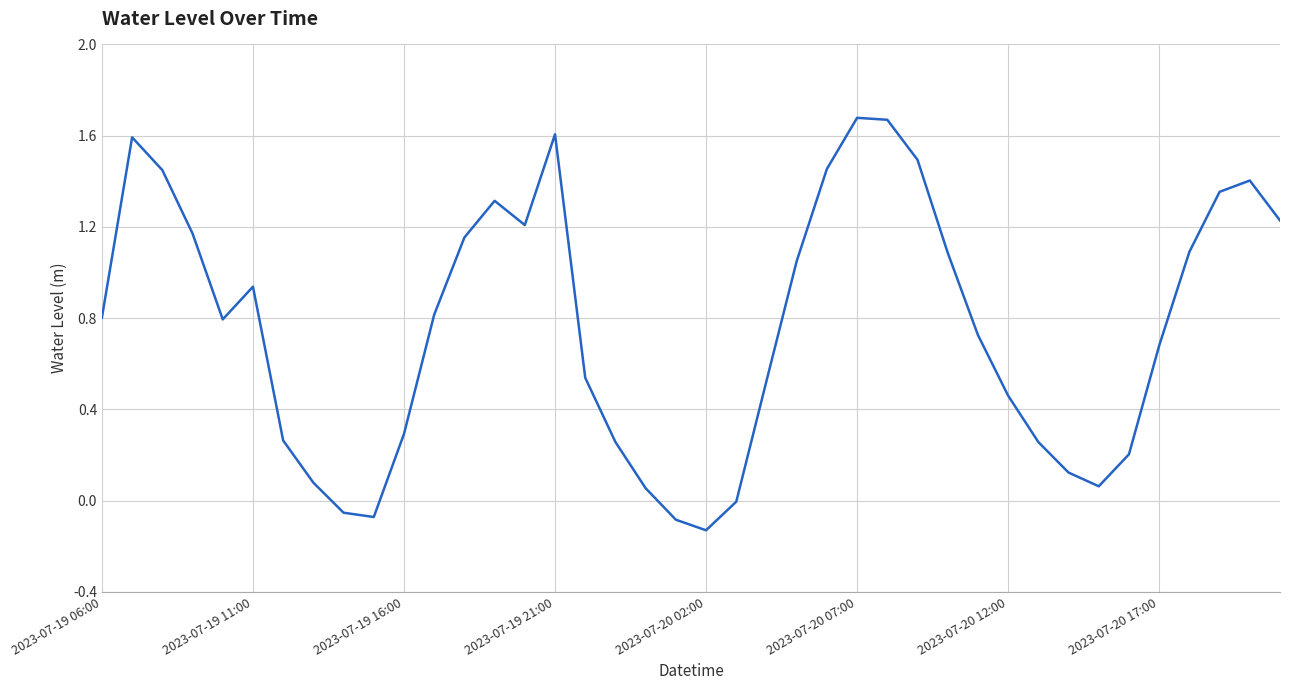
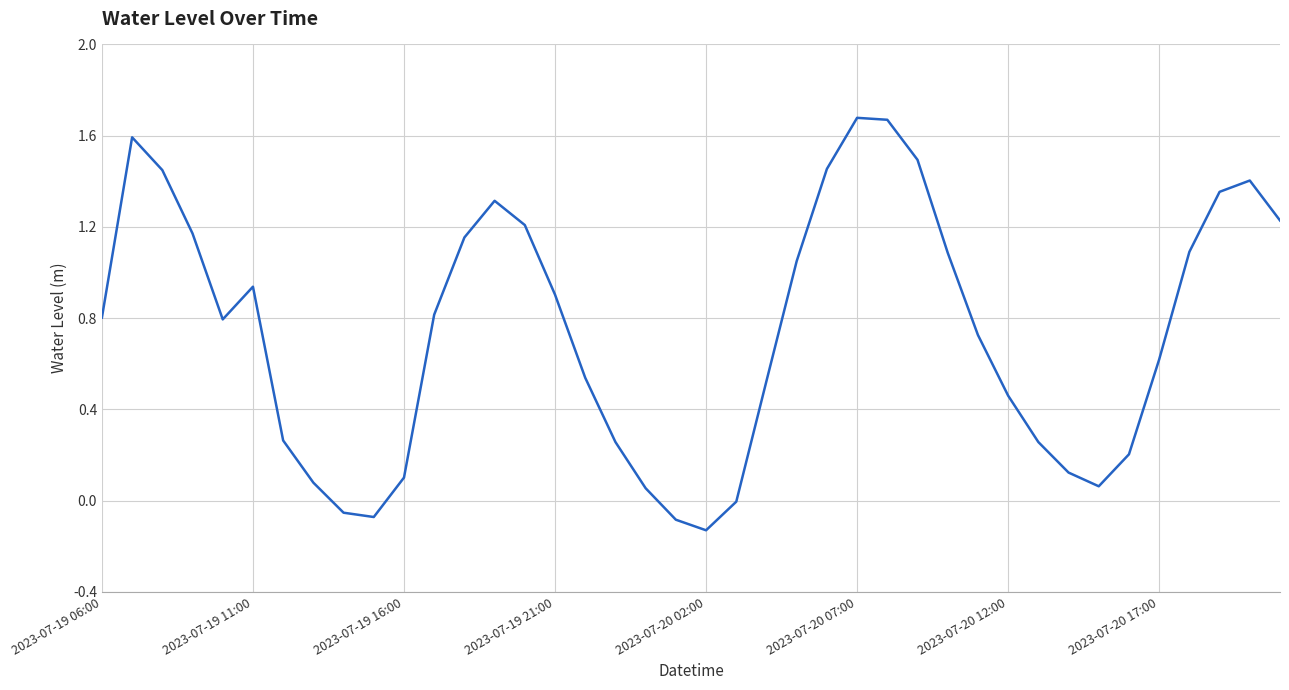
2023-07-19 16:00: 0.29 -> 0.10
2023-07-19 21:00: 1.61 -> 0.90
2023-07-20 17:00: 0.68 -> 0.62
